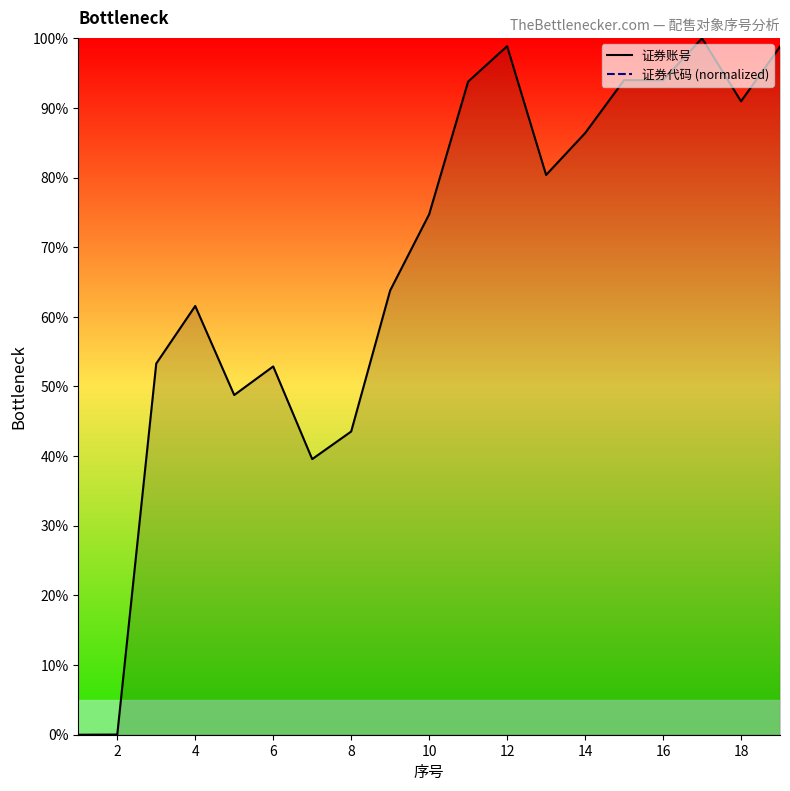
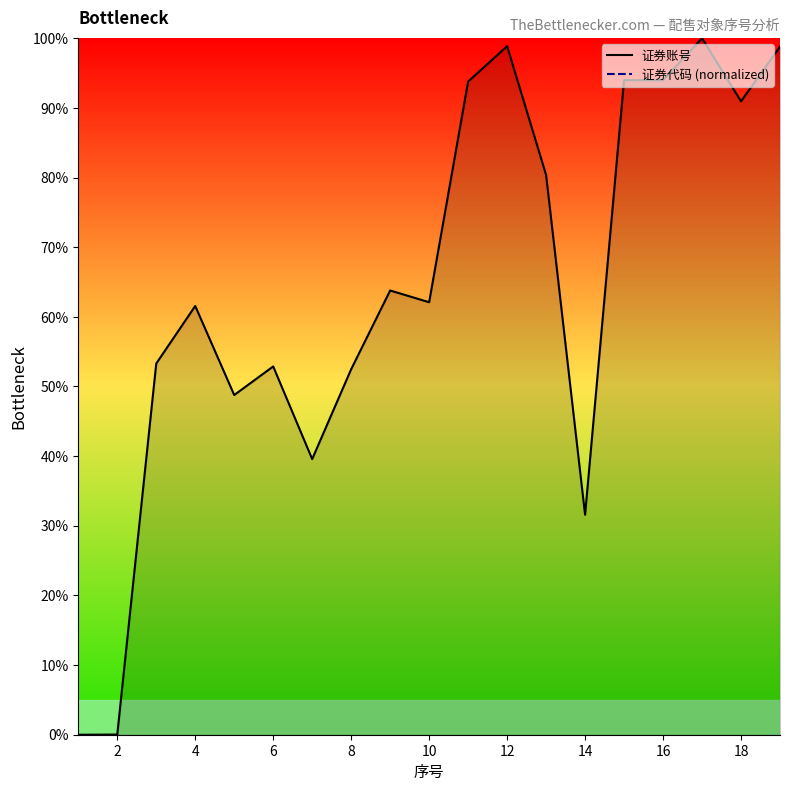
8: 44% -> 52%
10: 75% -> 62%
14: 86% -> 32%
